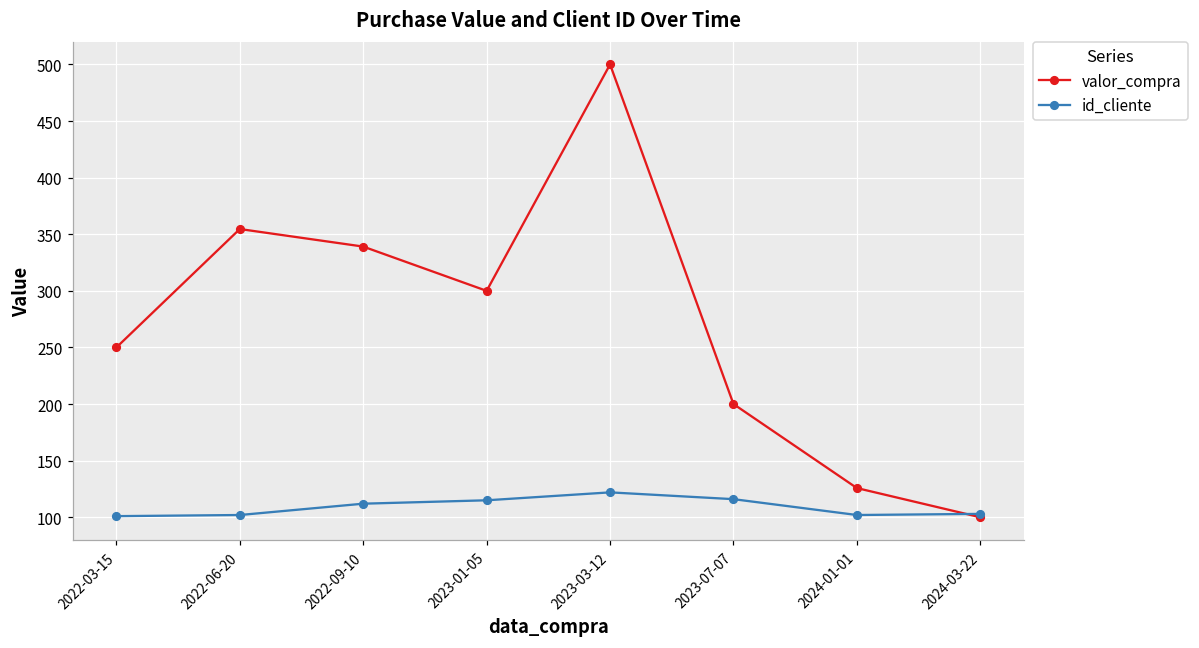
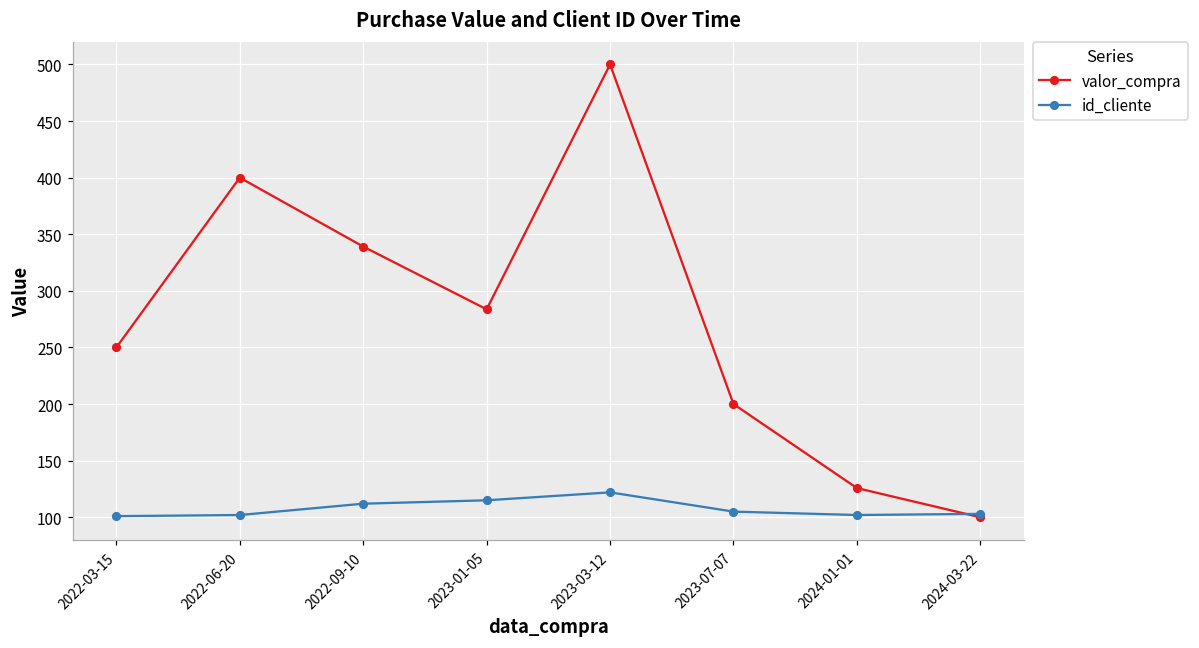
valor_compra, 2022-06-20: 355 -> 400
valor_compra, 2023-01-05: 300 -> 284
id_cliente, 2023-07-07: 116 -> 105
